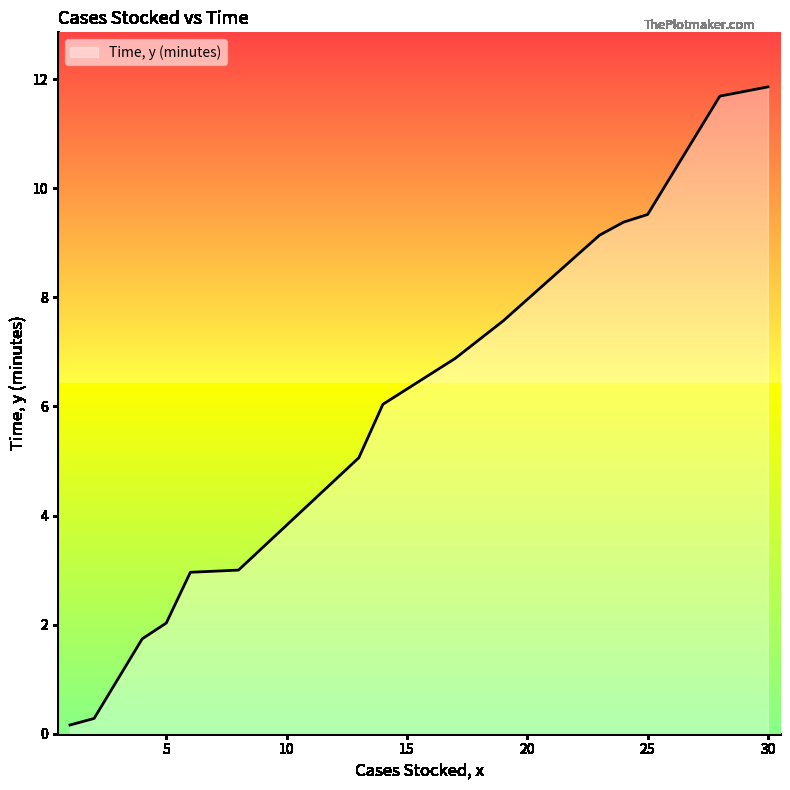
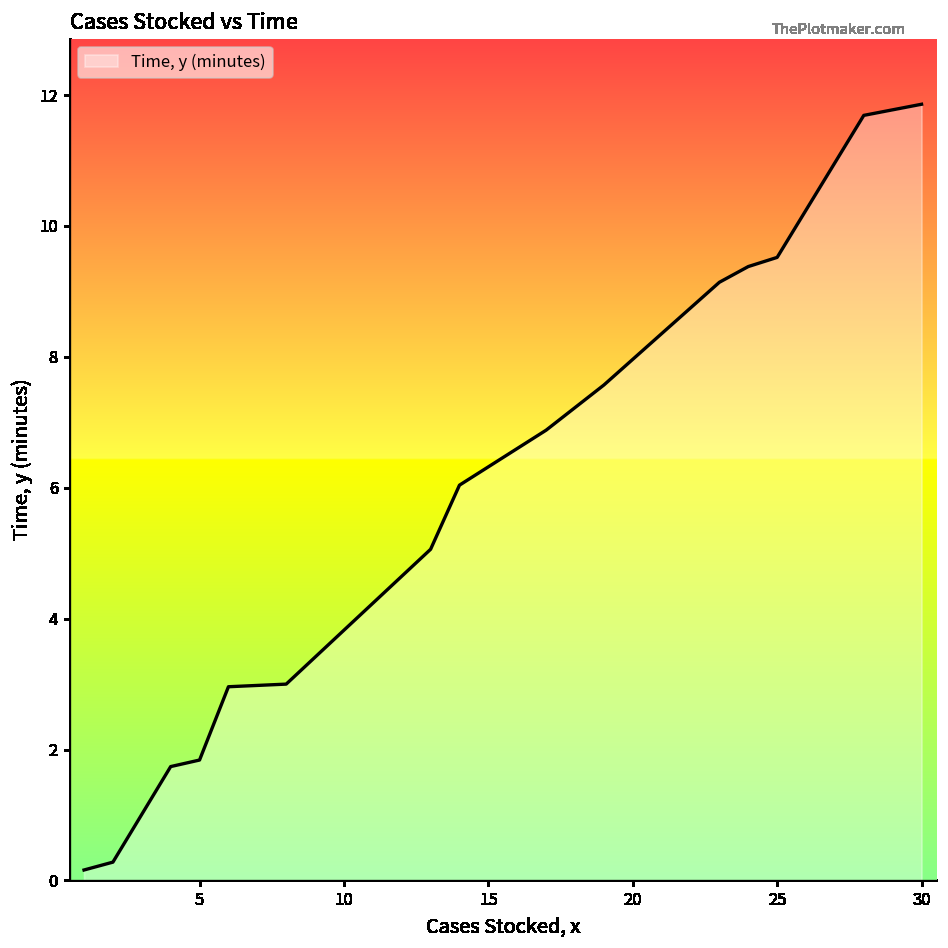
5: 2.0 -> 1.8
